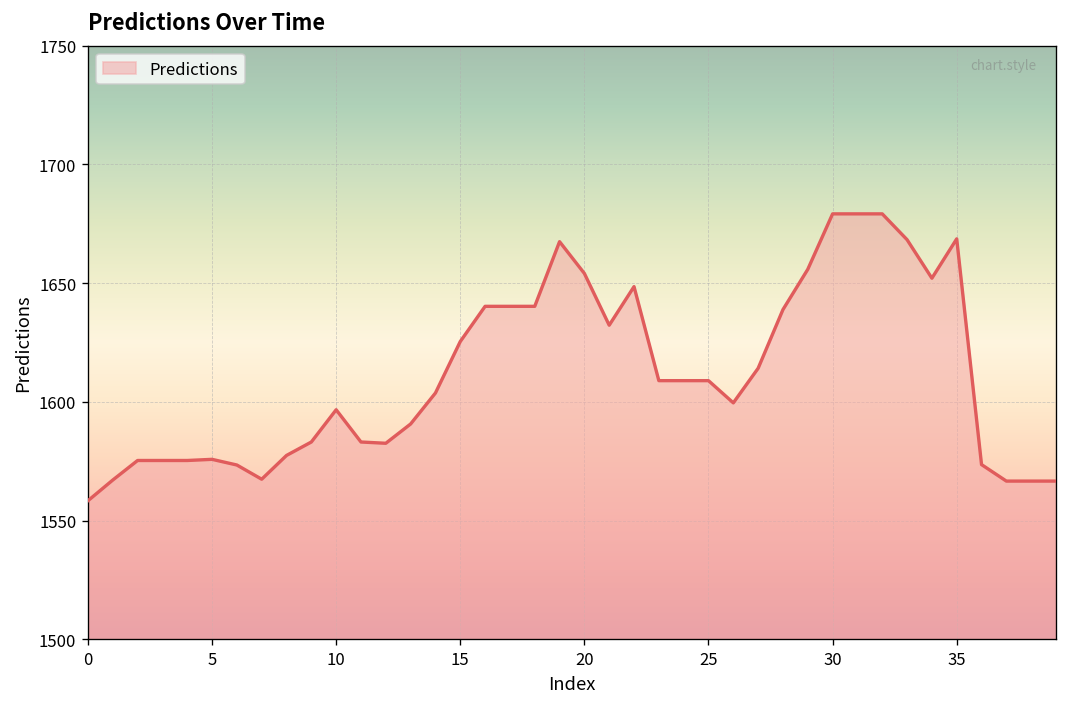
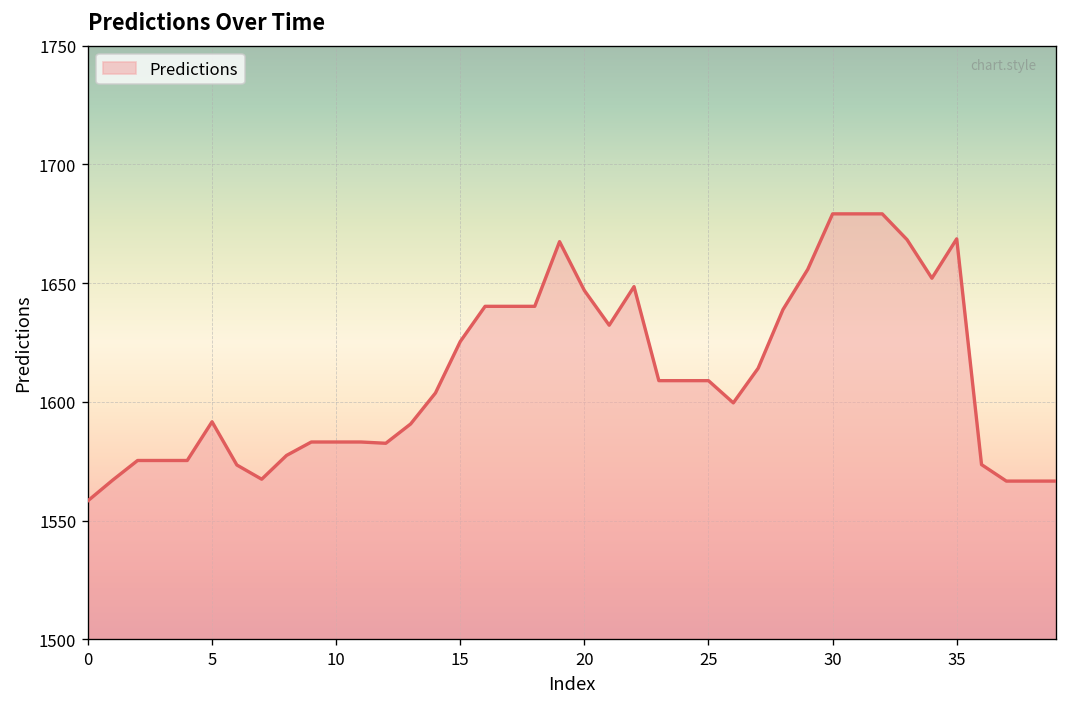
5: 1576 -> 1592
10: 1597 -> 1583
20: 1654 -> 1647
